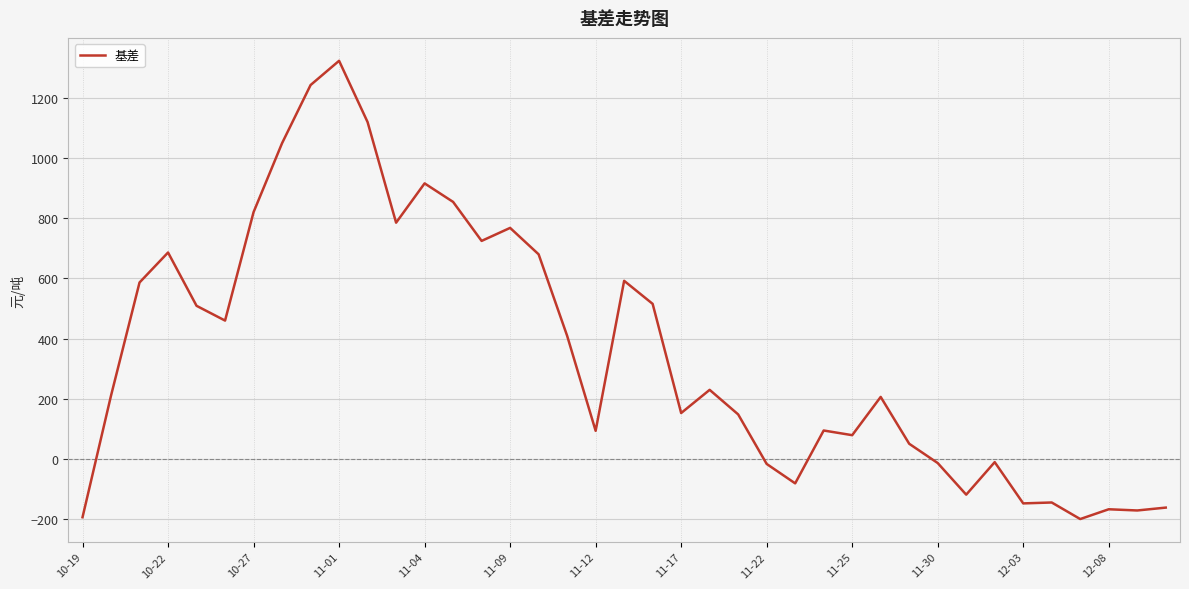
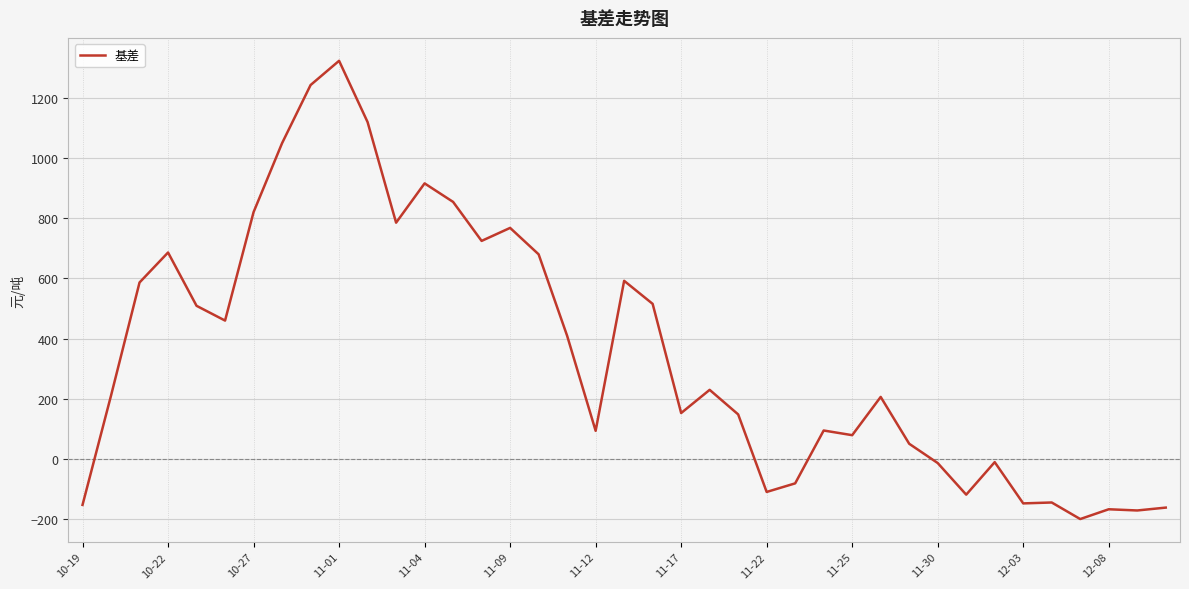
10-19: -190 -> -150
11-22: -20 -> -110
